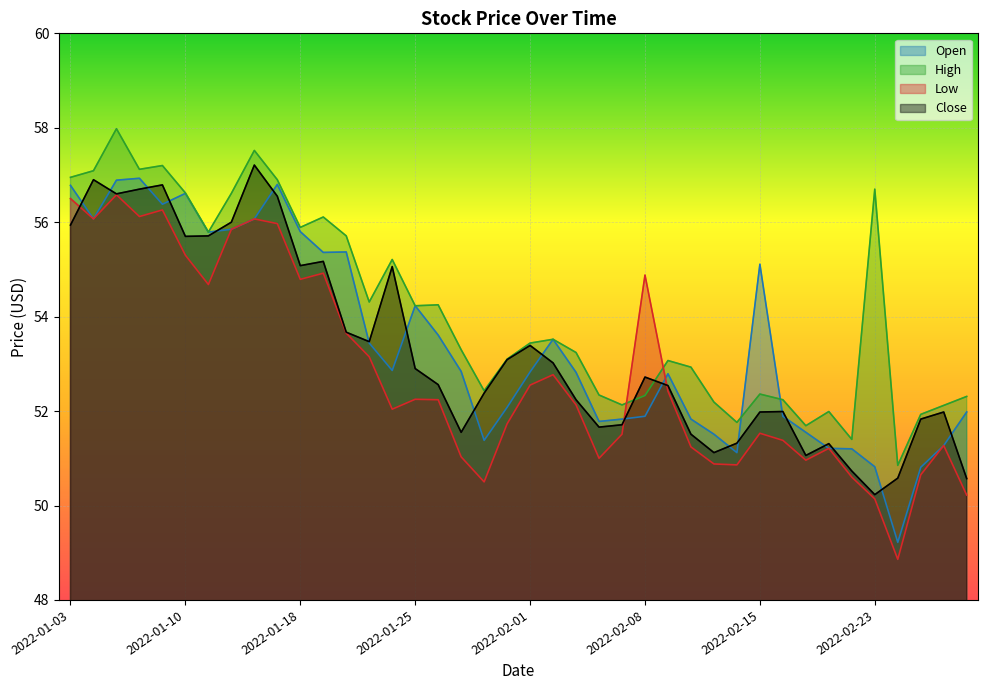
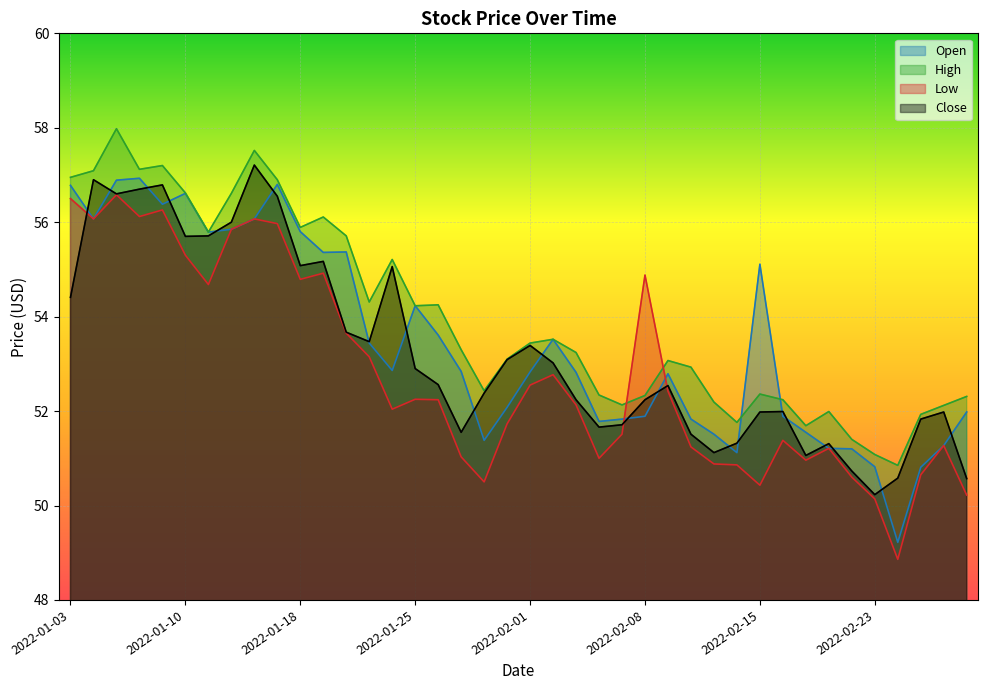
Close, 2022-01-03: 55.9 -> 54.4
Close, 2022-02-08: 52.7 -> 52.2
Low, 2022-02-15: 51.5 -> 50.4
High, 2022-02-23: 56.7 -> 51.1
